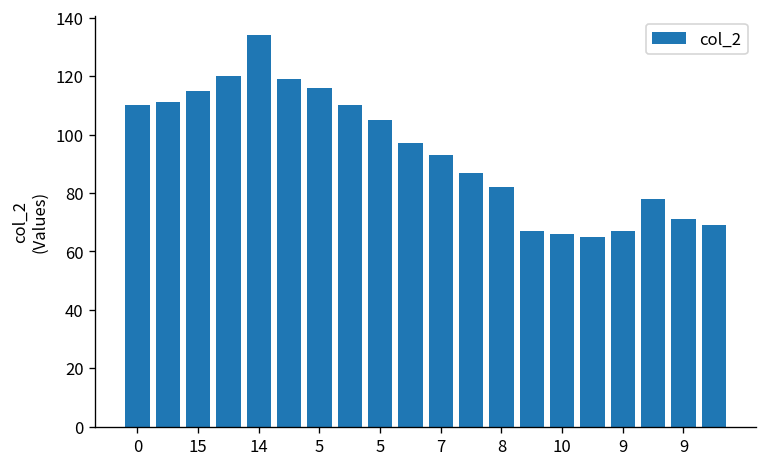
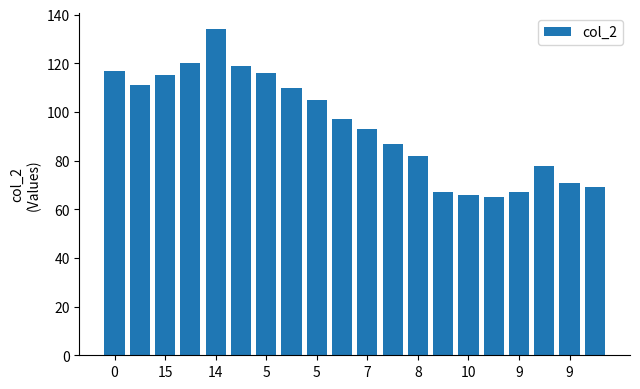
0: 110 -> 117
